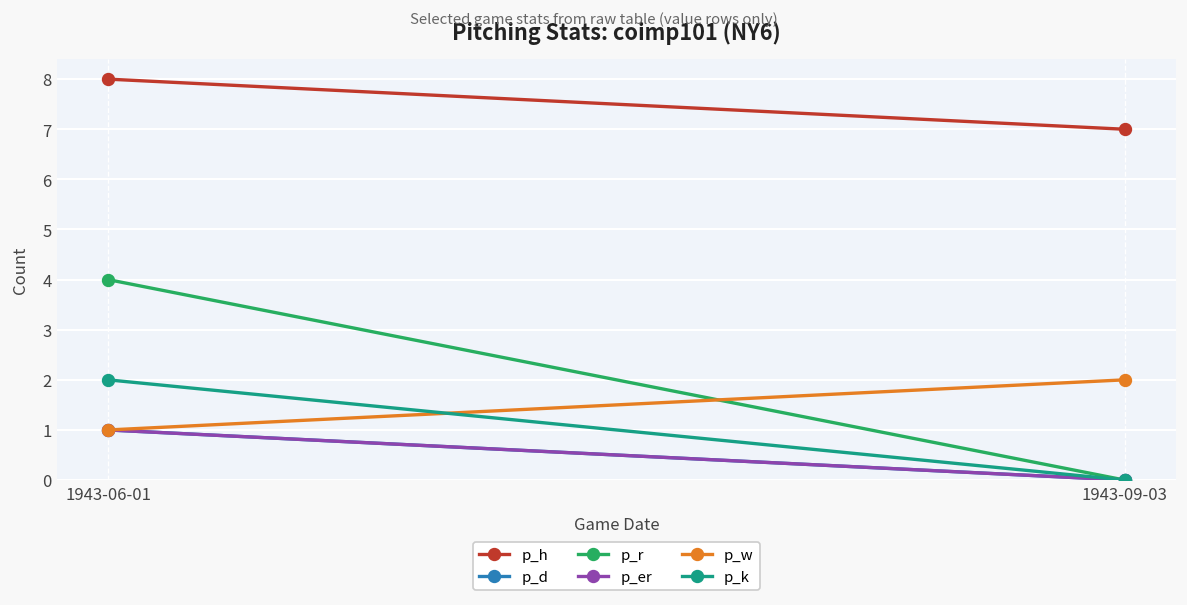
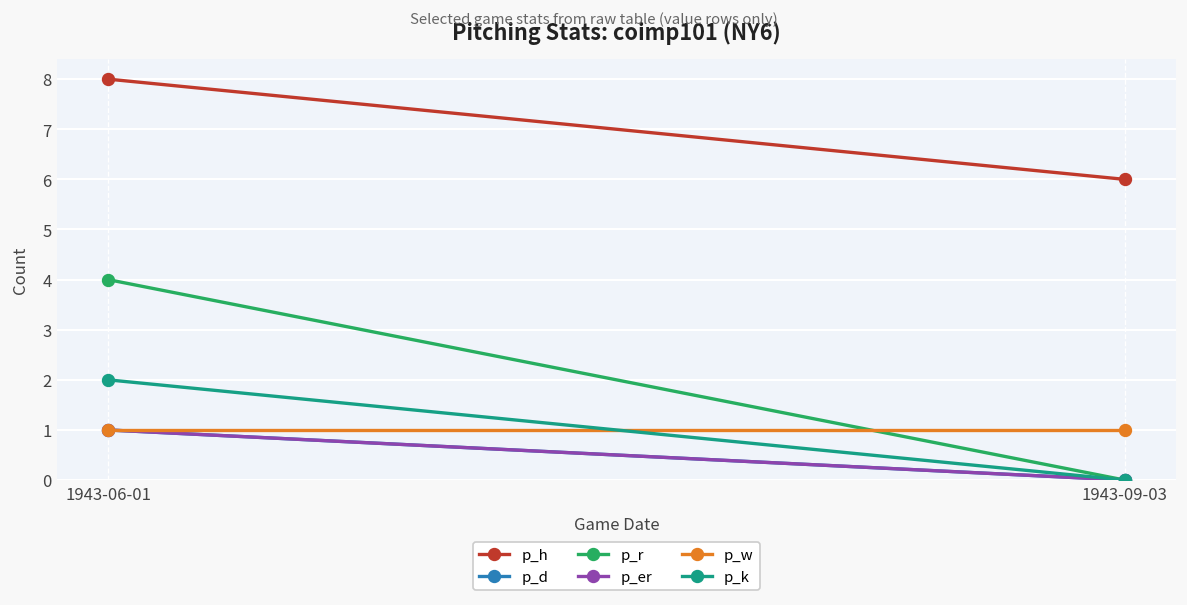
p_h, 1943-09-03: 7 -> 6
p_w, 1943-09-03: 2 -> 1
